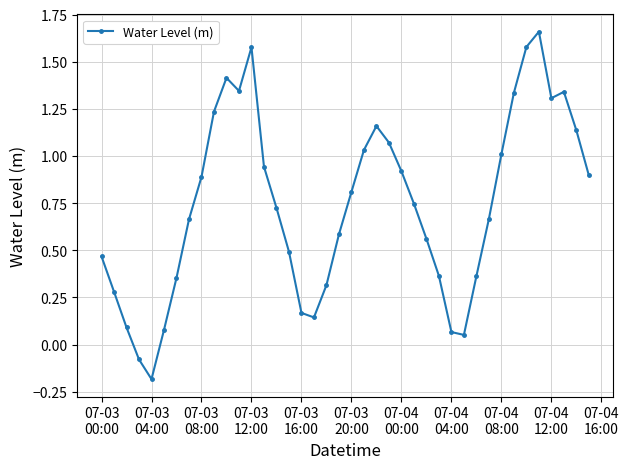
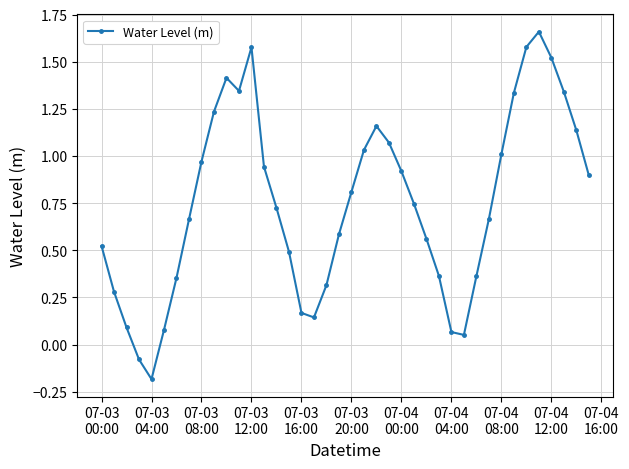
07-03 00:00: 0.47 -> 0.52
07-03 08:00: 0.89 -> 0.97
07-04 12:00: 1.31 -> 1.52
